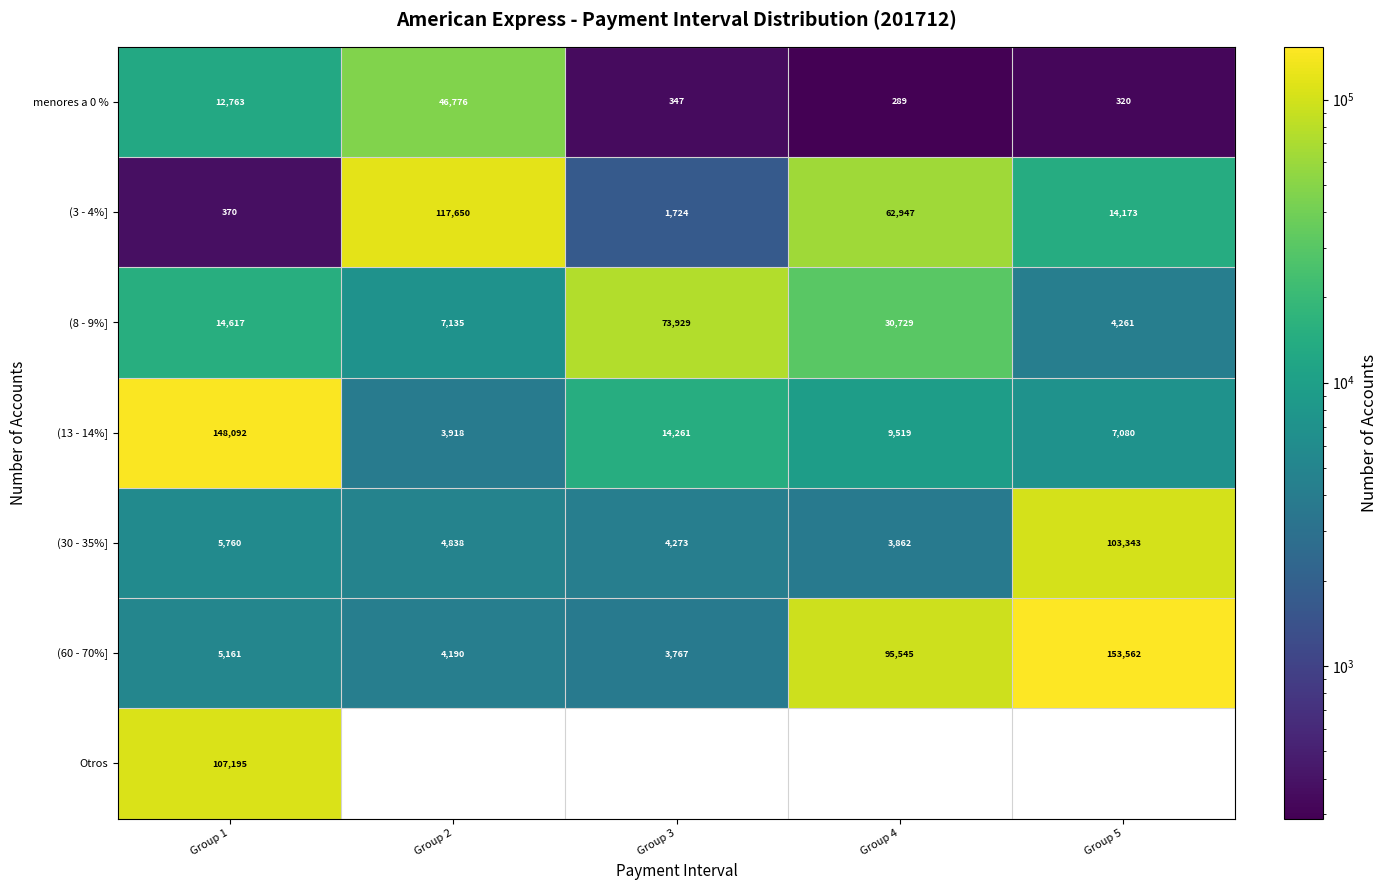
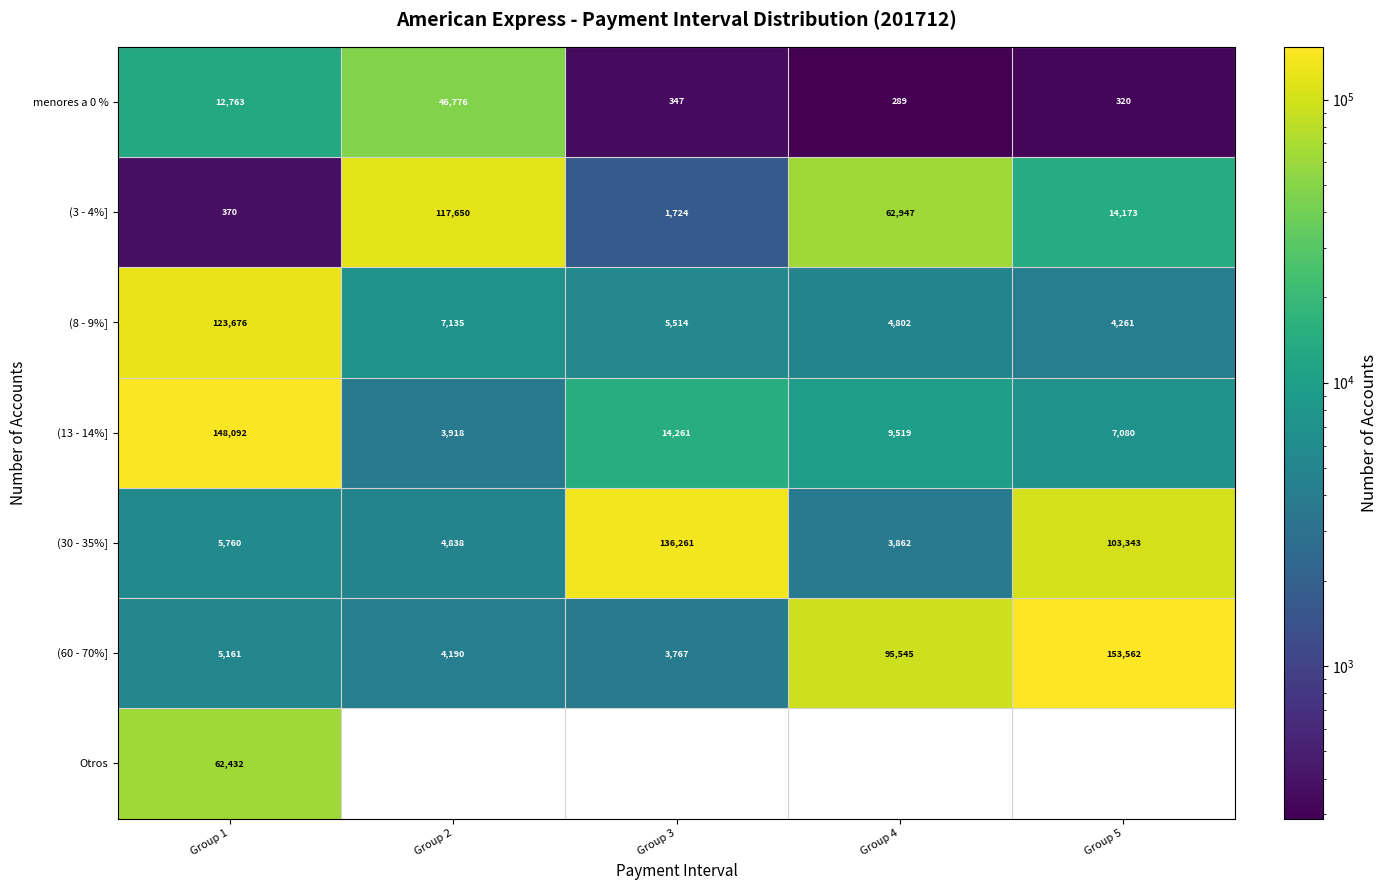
(8 - 9%], Group 1: 14,617 -> 123,676
(8 - 9%], Group 3: 73,929 -> 5,514
(8 - 9%], Group 4: 30,729 -> 4,802
(30 - 35%], Group 3: 4,273 -> 136,261
Otros, Group 1: 107,195 -> 62,432
